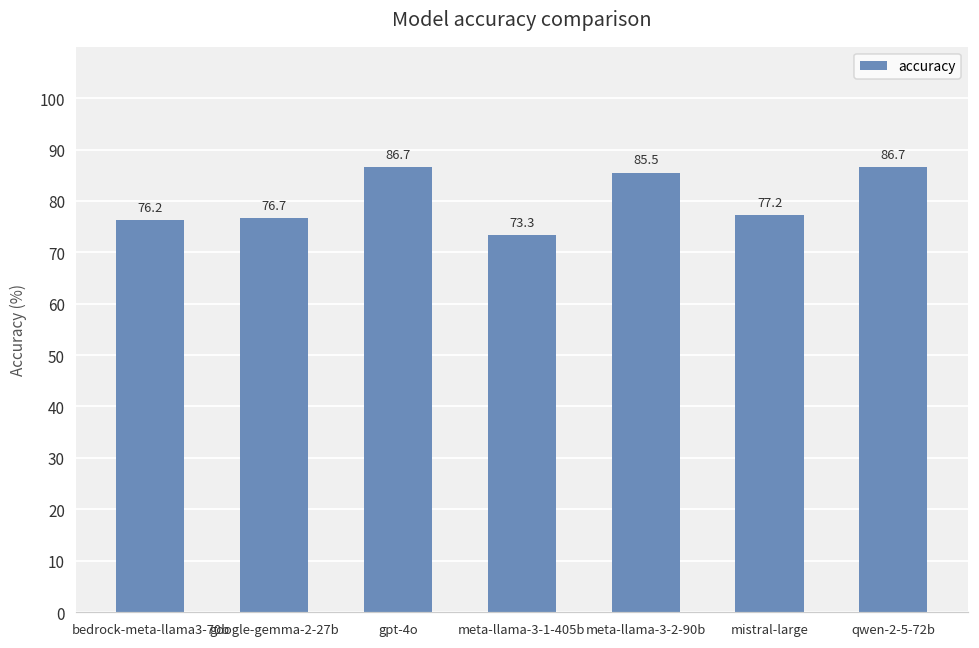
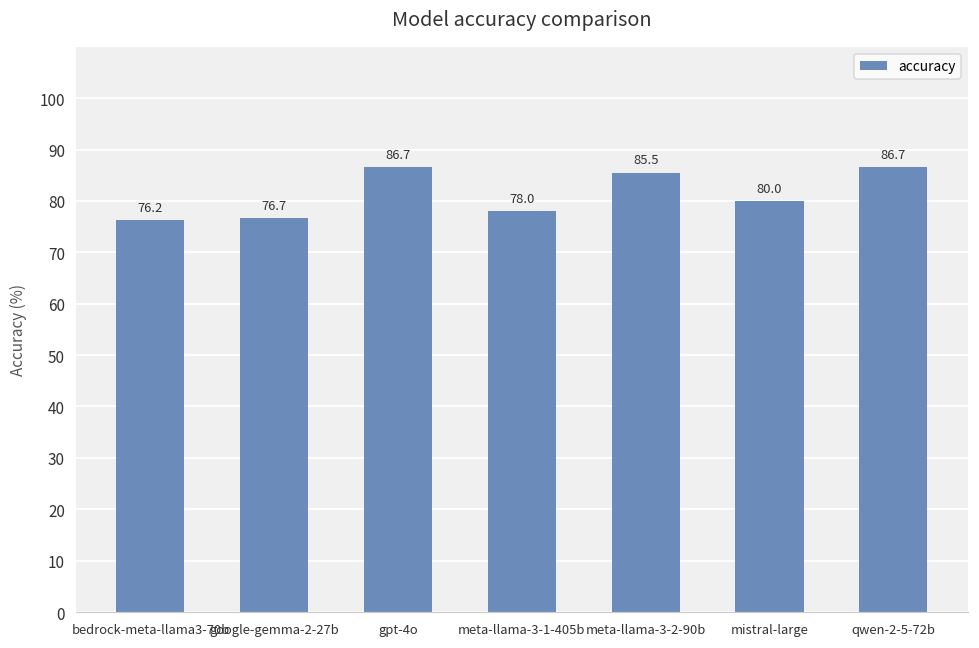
meta-llama-3-1-405b: 73.3 -> 78.0
mistral-large: 77.2 -> 80.0
